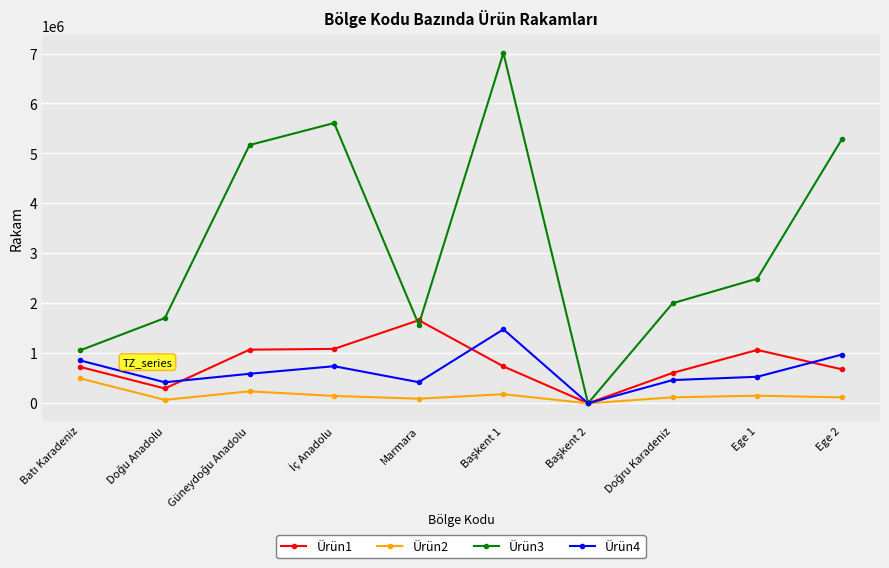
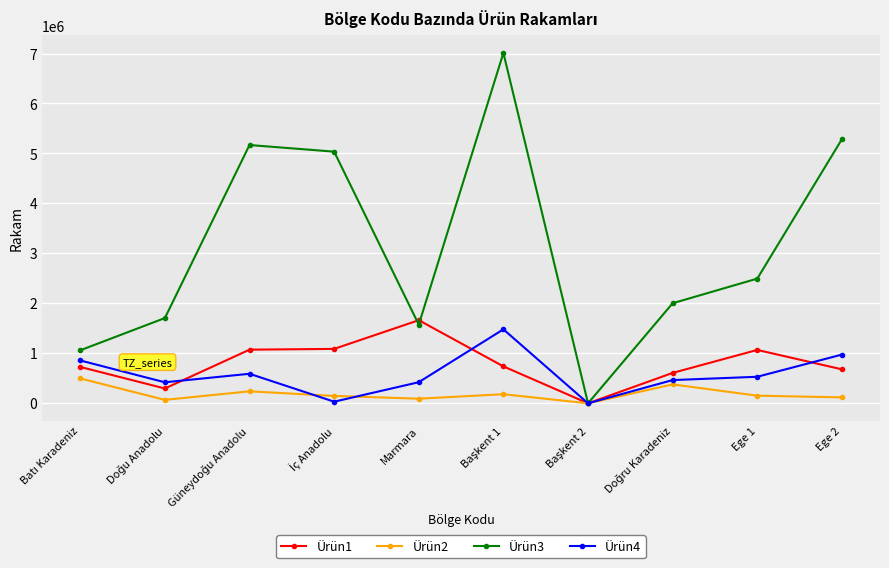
Ürün3, İç Anadolu: 5600000 -> 5000000
Ürün4, İç Anadolu: 700000 -> 0
Ürün2, Doğru Karadeniz: 100000 -> 400000
